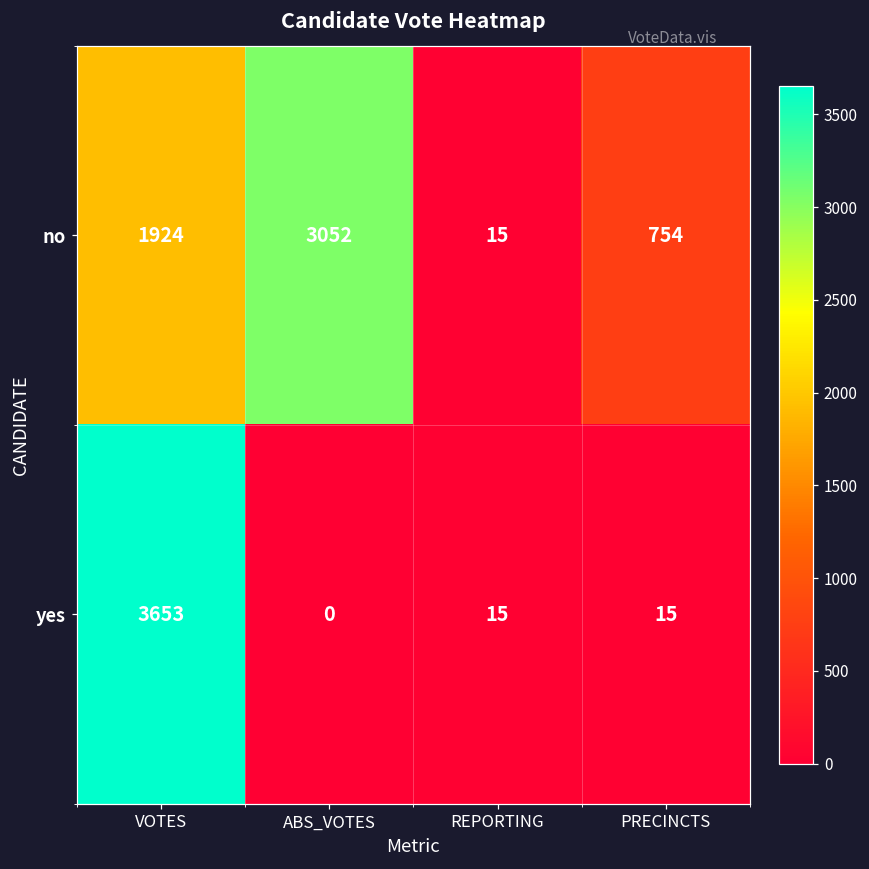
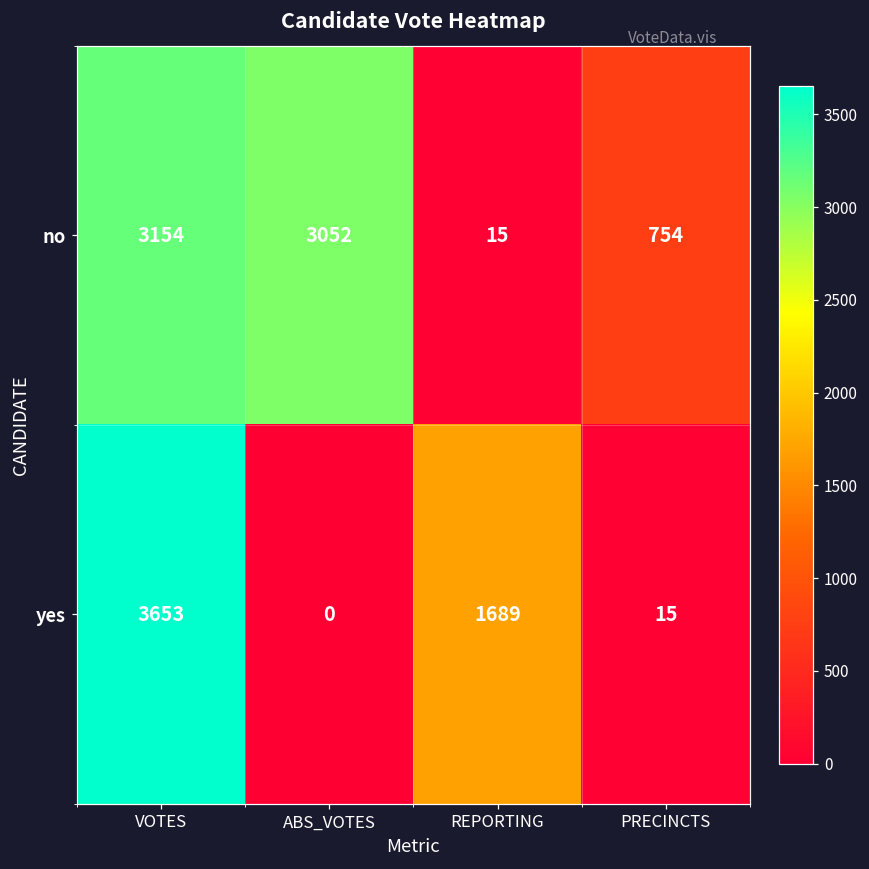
no, VOTES: 1924 -> 3154
yes, REPORTING: 15 -> 1689
